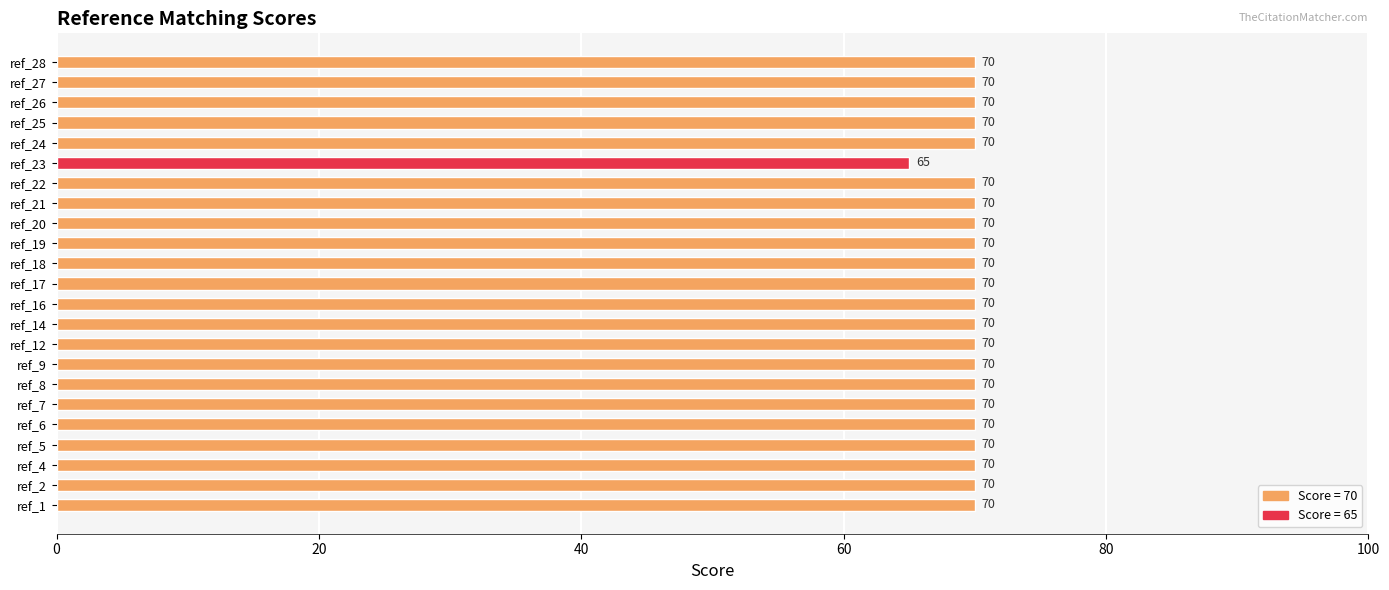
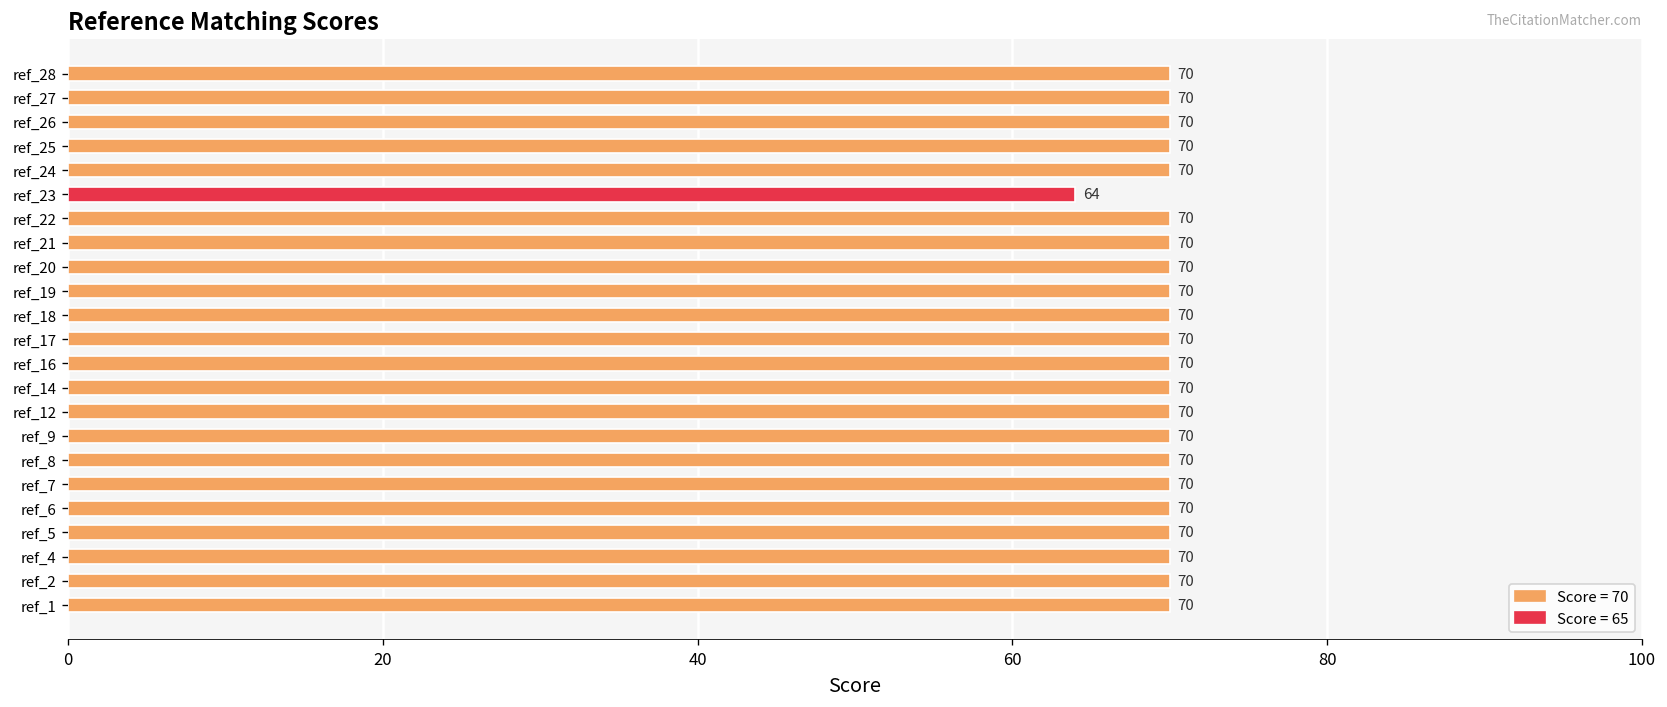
ref_23: 65 -> 64
